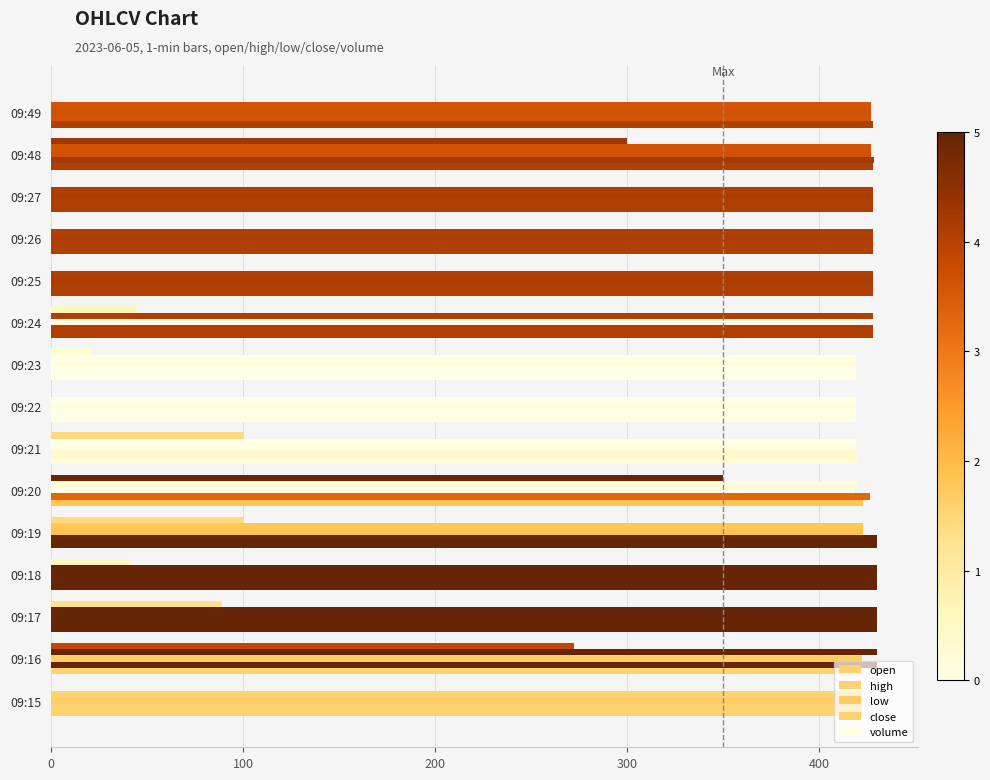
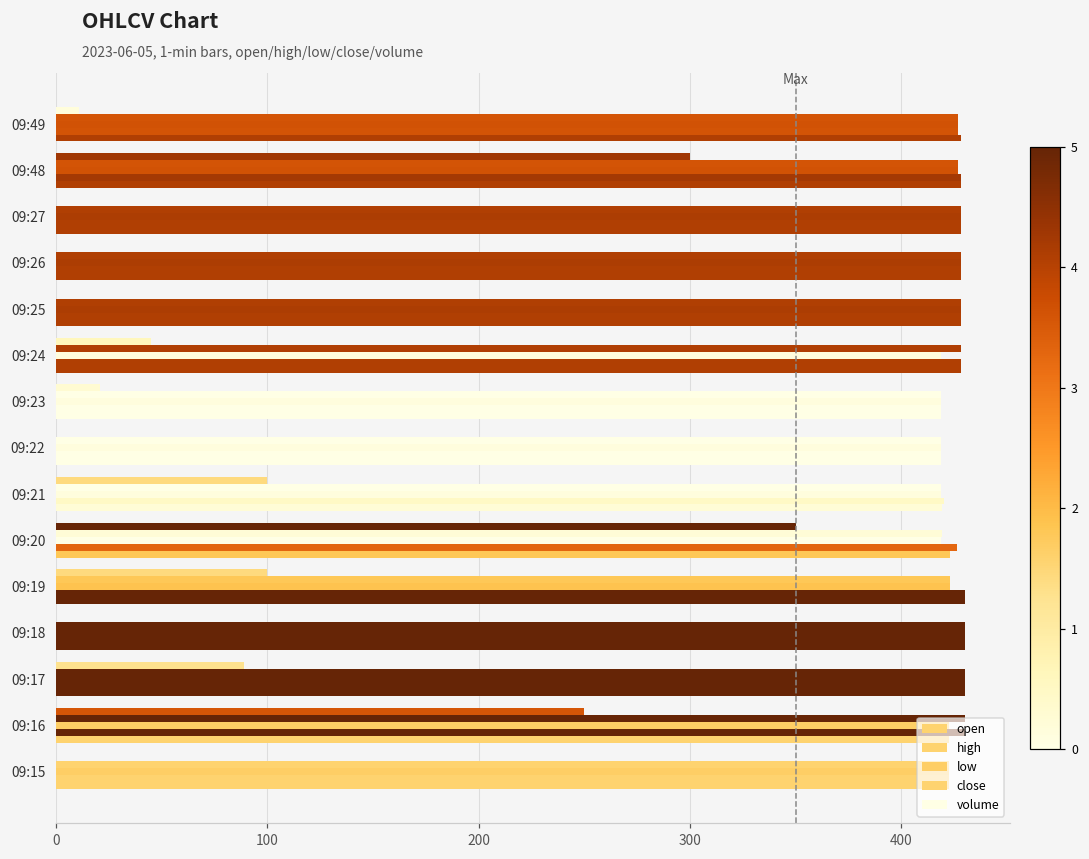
volume, 09:49: 0 -> 11
volume, 09:18: 42 -> 0
volume, 09:16: 272 -> 250
